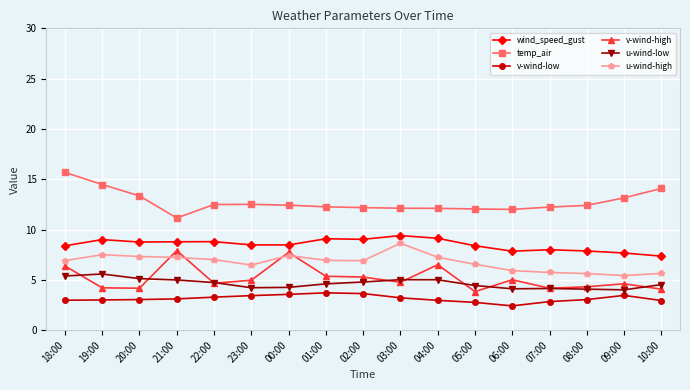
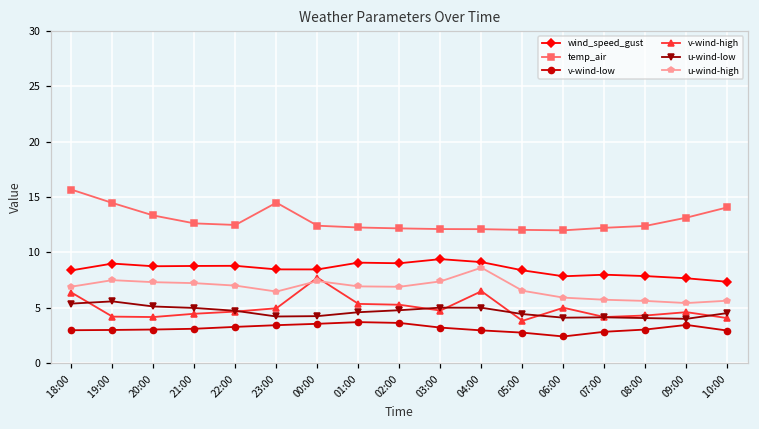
temp_air, 21:00: 11.1 -> 12.6
v-wind-high, 21:00: 7.9 -> 4.5
temp_air, 23:00: 12.5 -> 14.5
u-wind-high, 03:00: 8.6 -> 7.4
u-wind-high, 04:00: 7.3 -> 8.6
